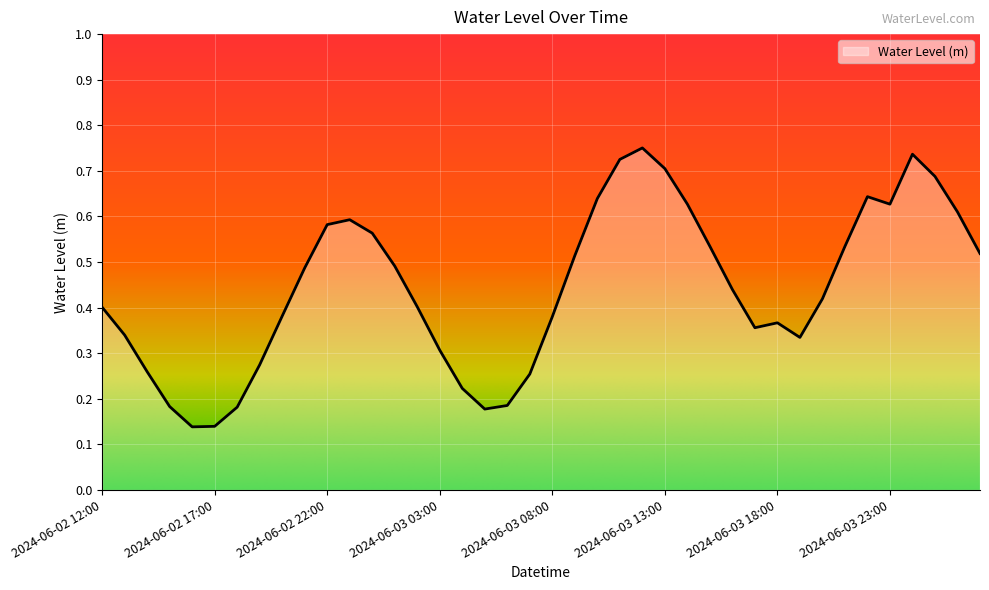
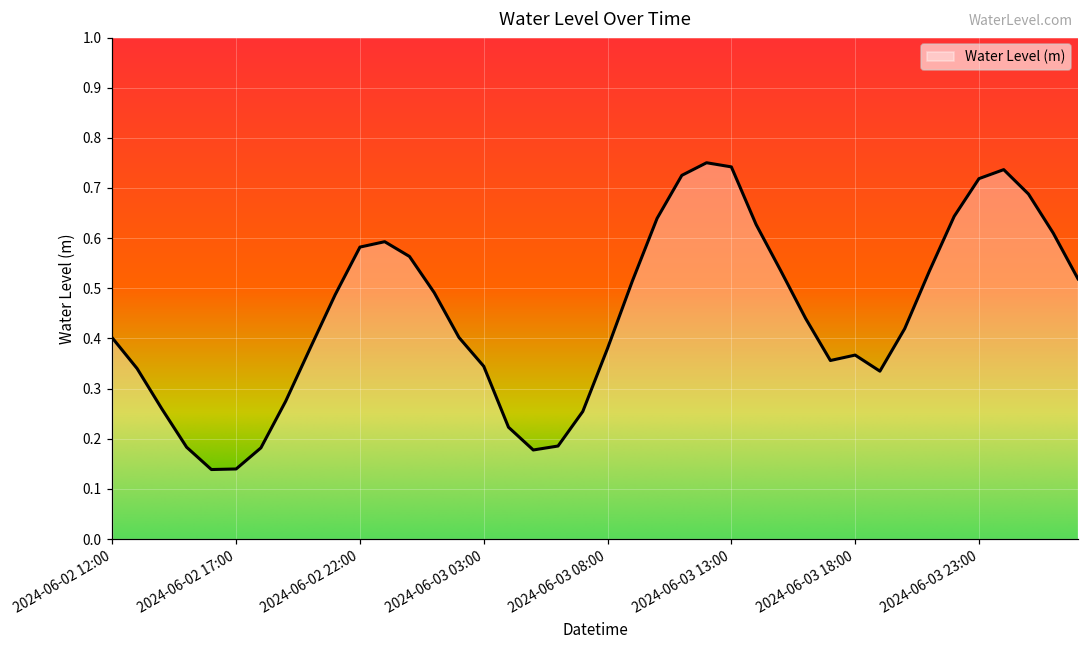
2024-06-03 03:00: 0.31 -> 0.34
2024-06-03 13:00: 0.70 -> 0.74
2024-06-03 23:00: 0.63 -> 0.72
